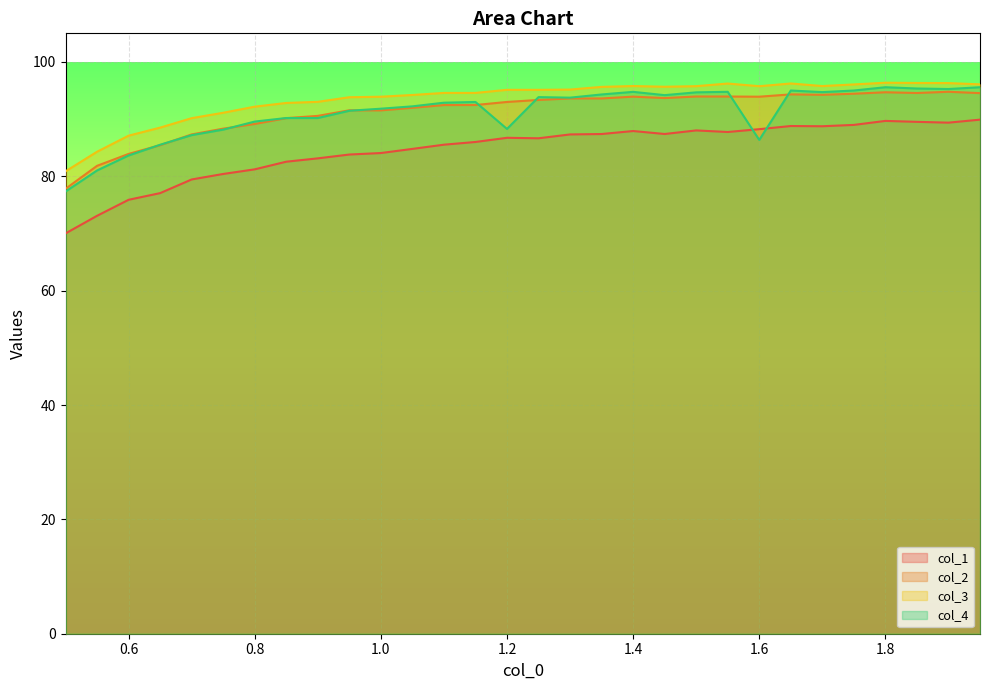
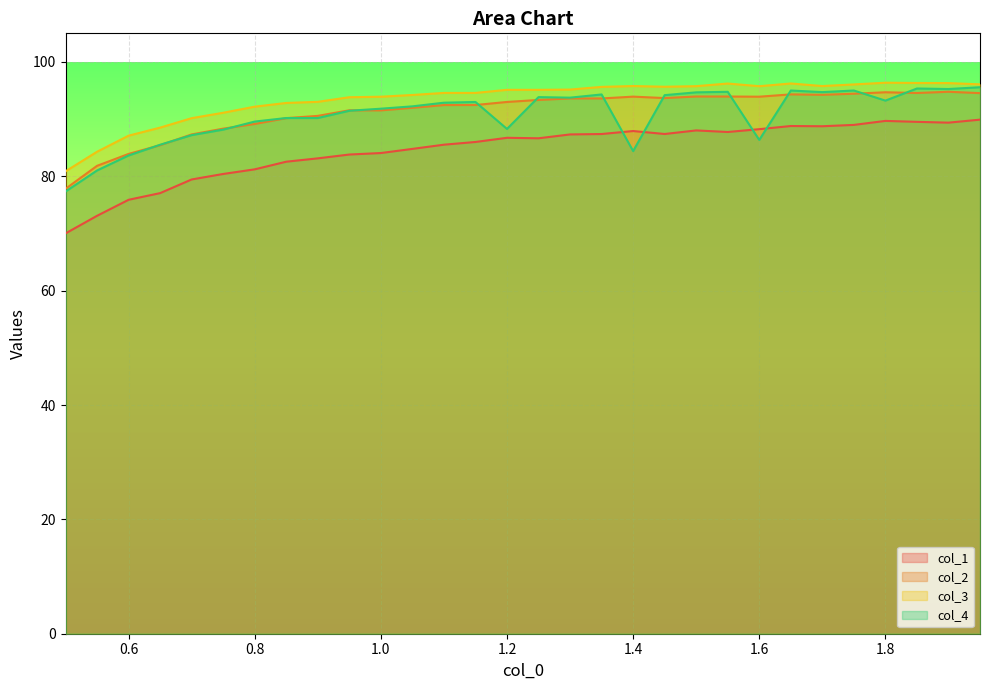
col_4, 1.4: 95 -> 84
col_4, 1.8: 96 -> 93
